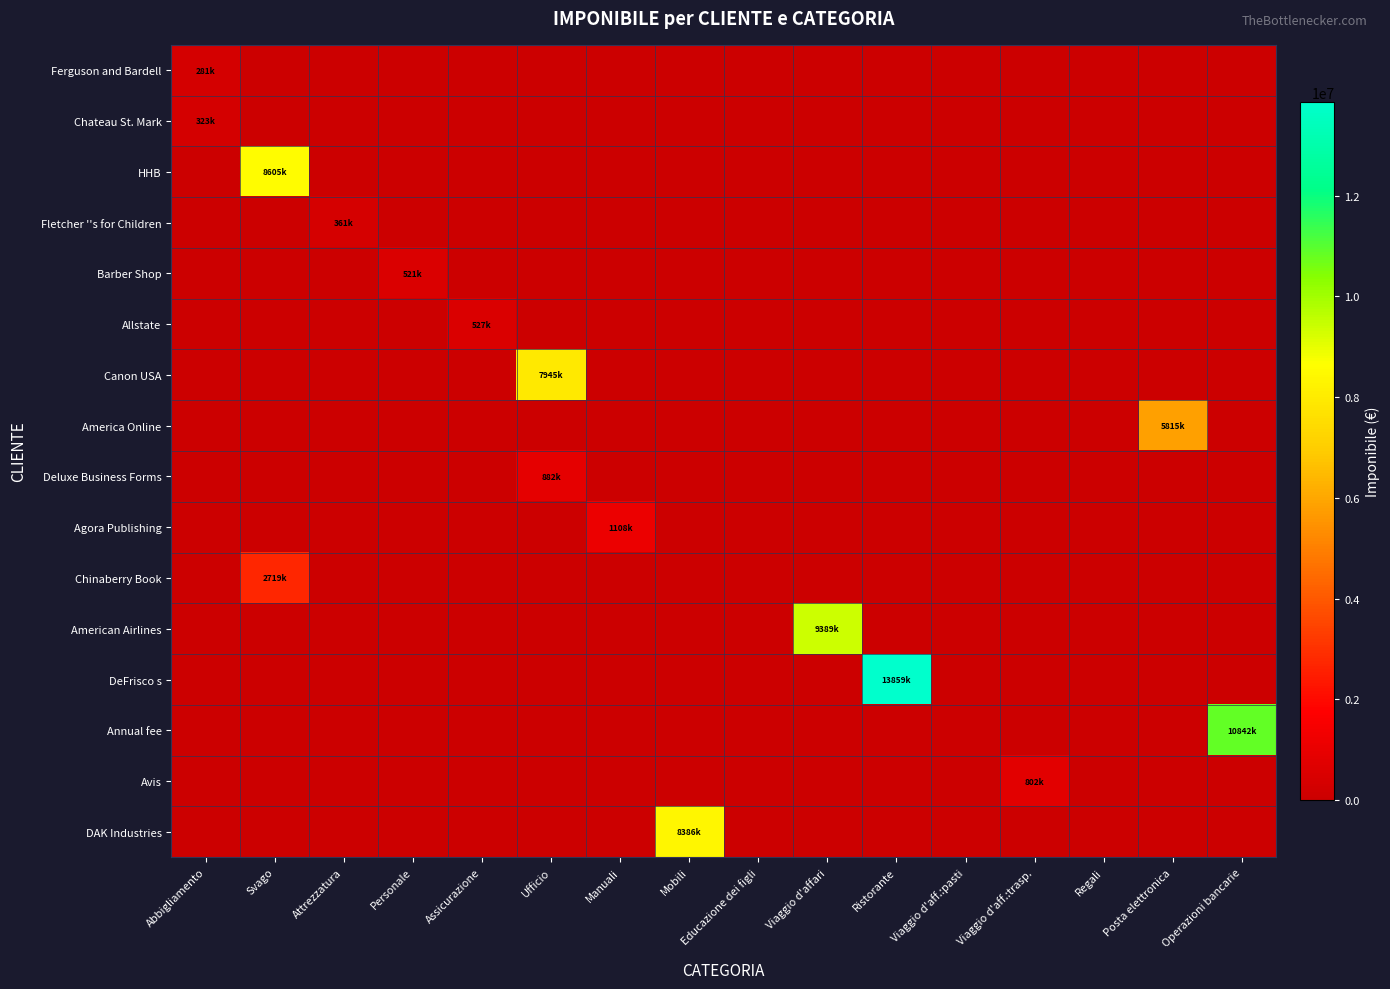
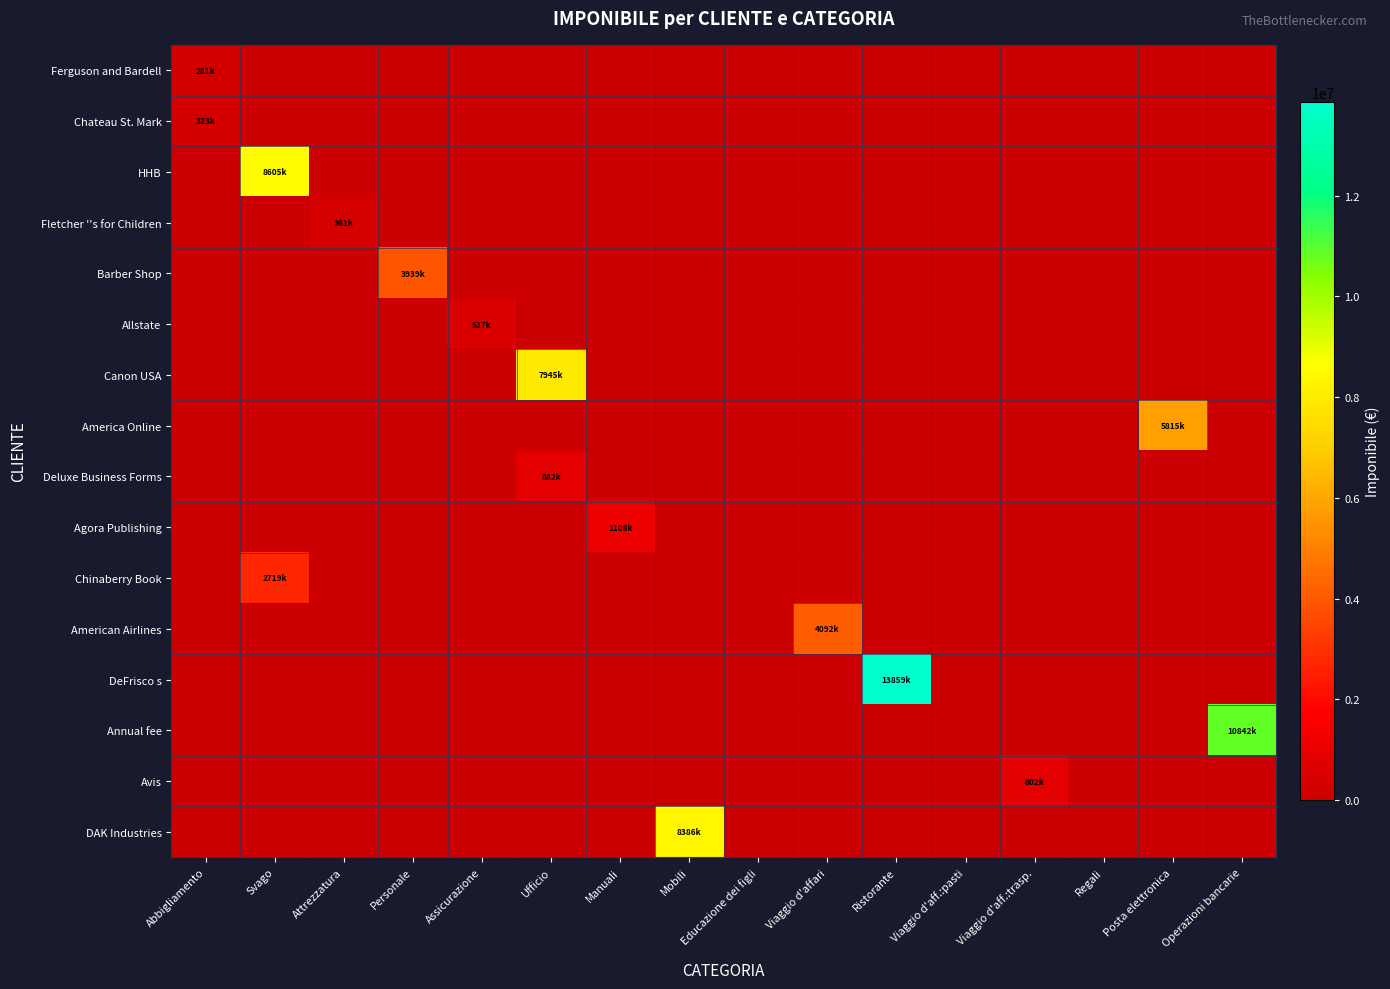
Barber Shop, Personale: 521k -> 3939k
American Airlines, Viaggio d'affari: 9389k -> 4092k
